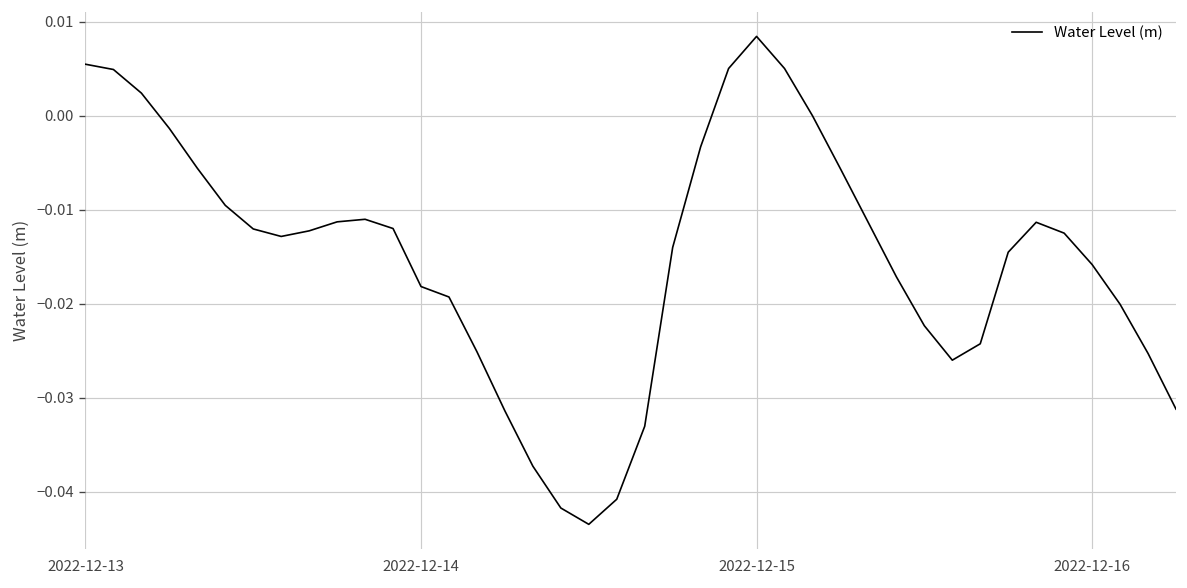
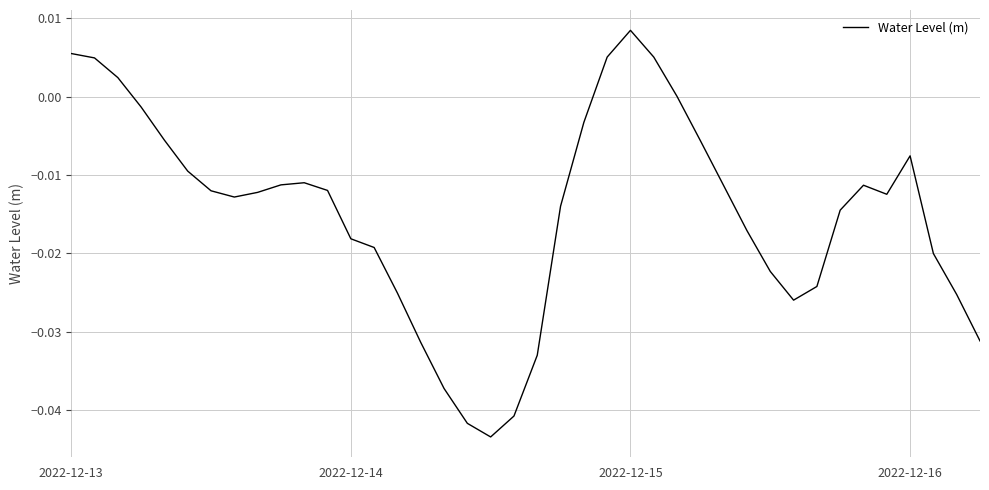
2022-12-16: -0.016 -> -0.008
